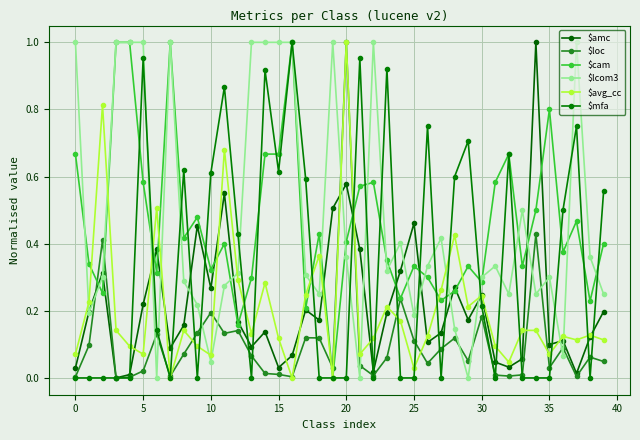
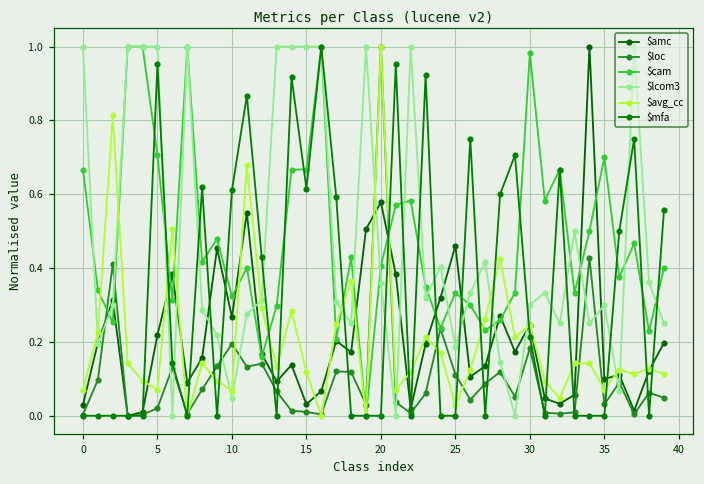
$cam, 5: 0.58 -> 0.71
$cam, 30: 0.29 -> 0.98
$cam, 35: 0.8 -> 0.7
